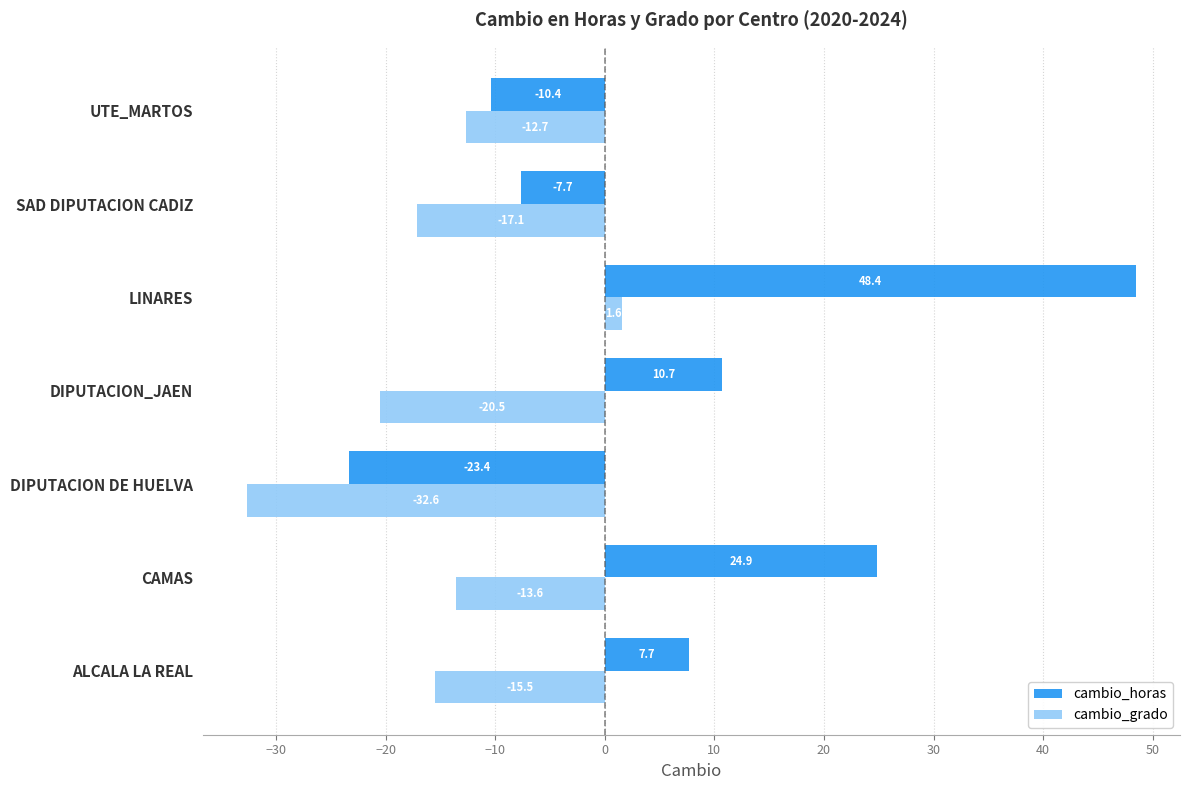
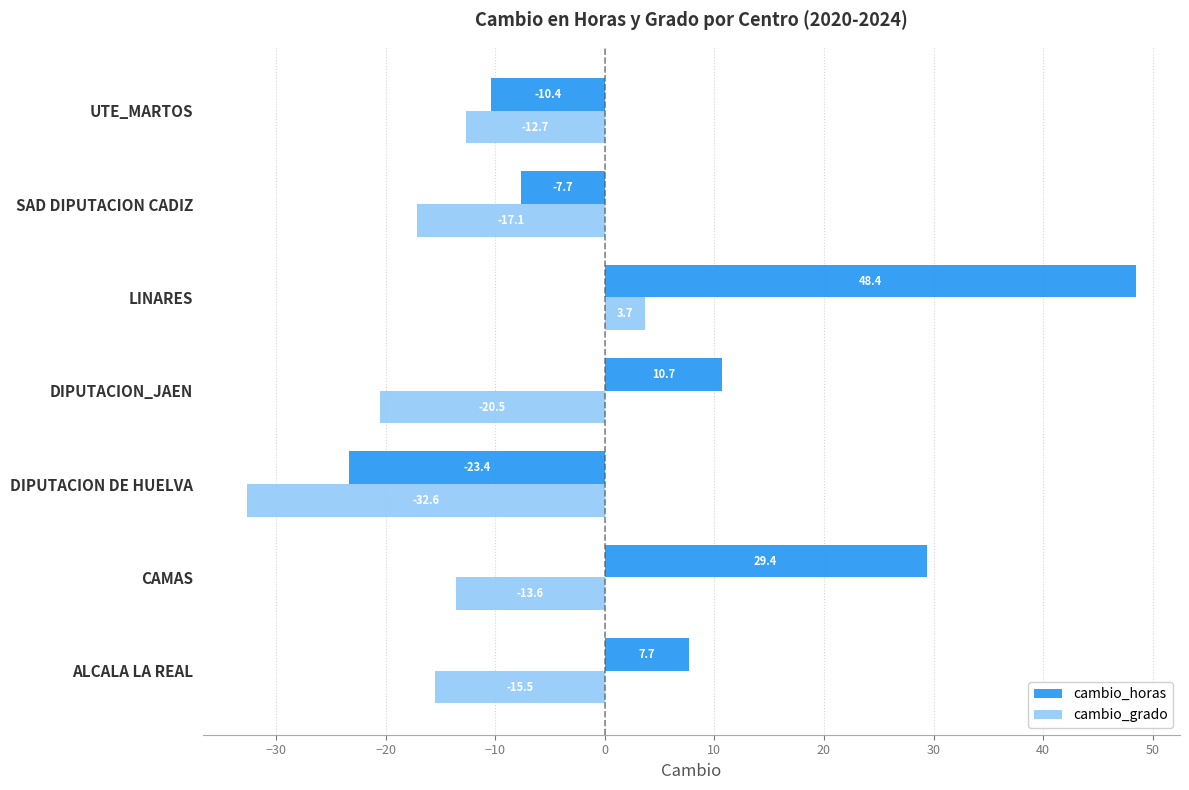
cambio_grado, LINARES: 1.6 -> 3.7
cambio_horas, CAMAS: 24.9 -> 29.4
